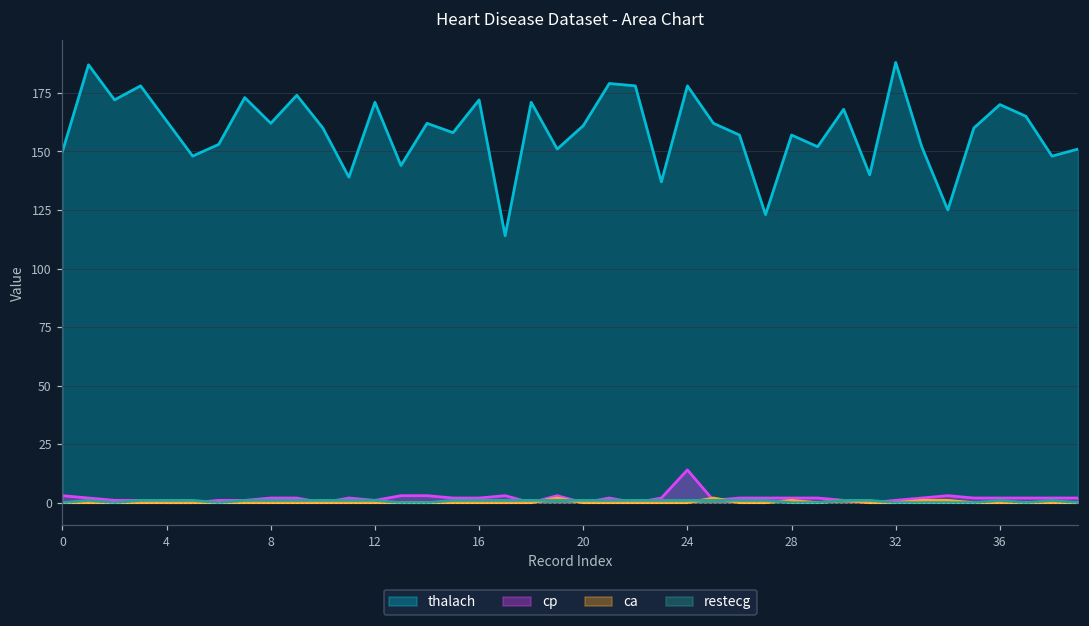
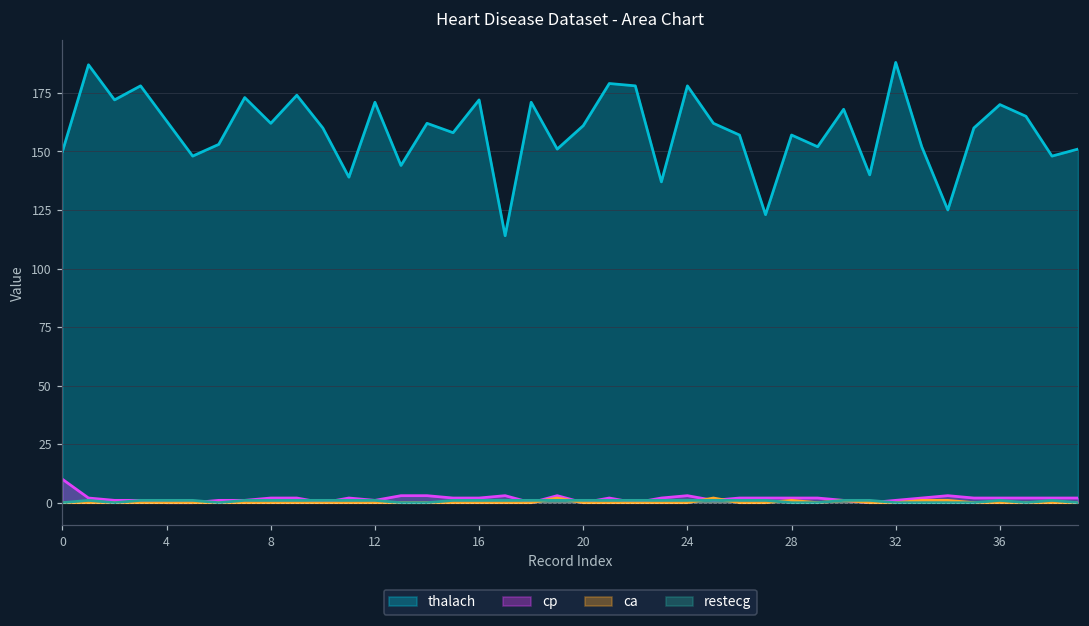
cp, 0: 3 -> 10
cp, 24: 14 -> 3
